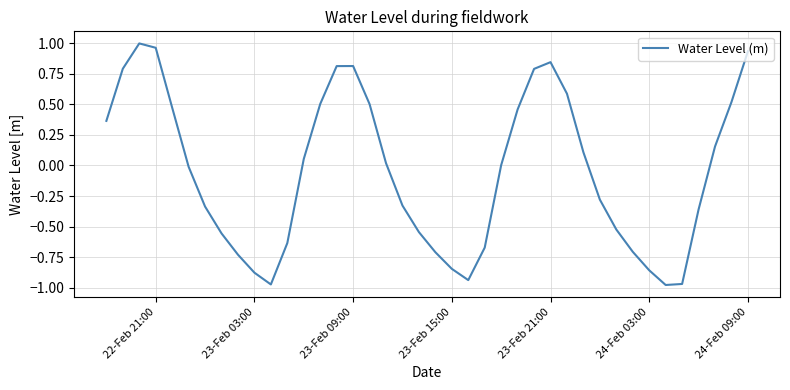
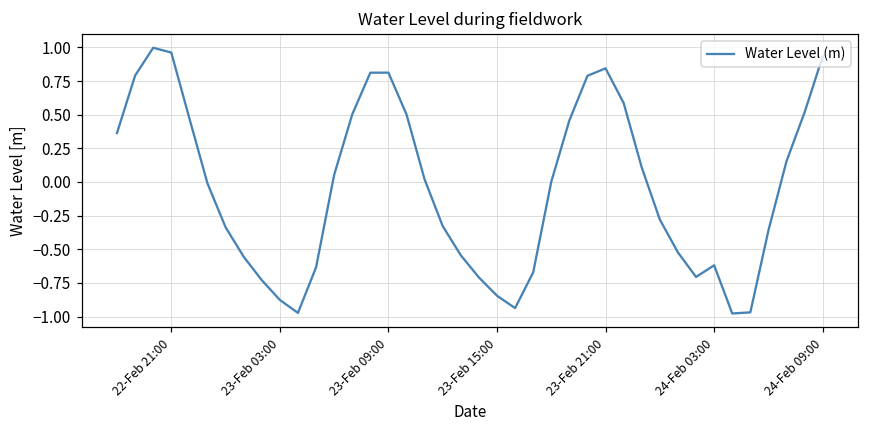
24-Feb 03:00: -0.86 -> -0.62
